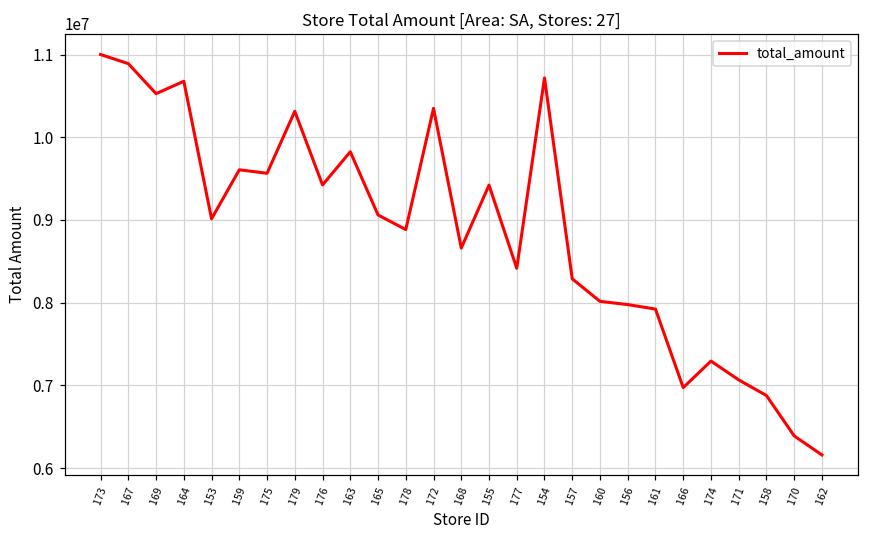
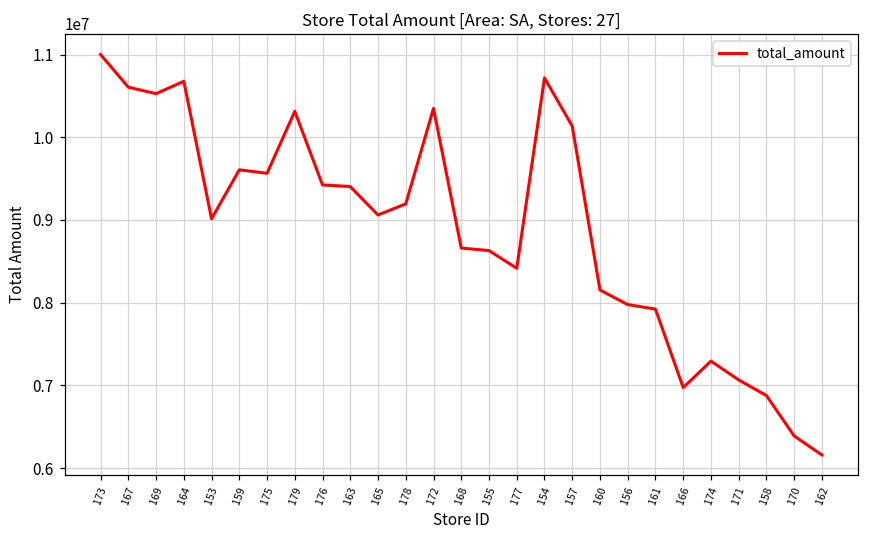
167: 10900000 -> 10600000
163: 9800000 -> 9400000
178: 8900000 -> 9200000
155: 9400000 -> 8600000
157: 8300000 -> 10100000
160: 8000000 -> 8200000
